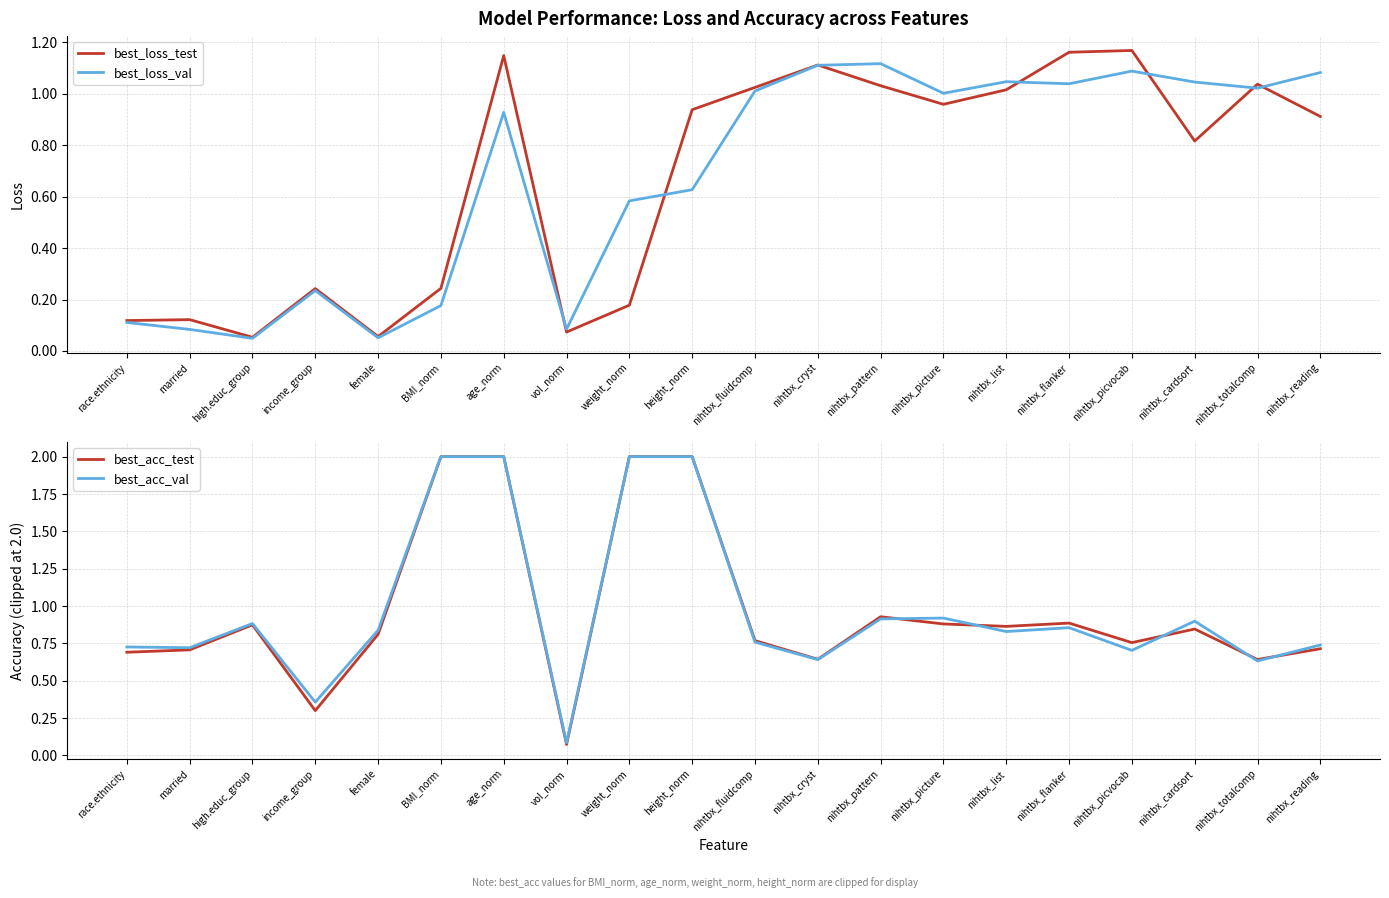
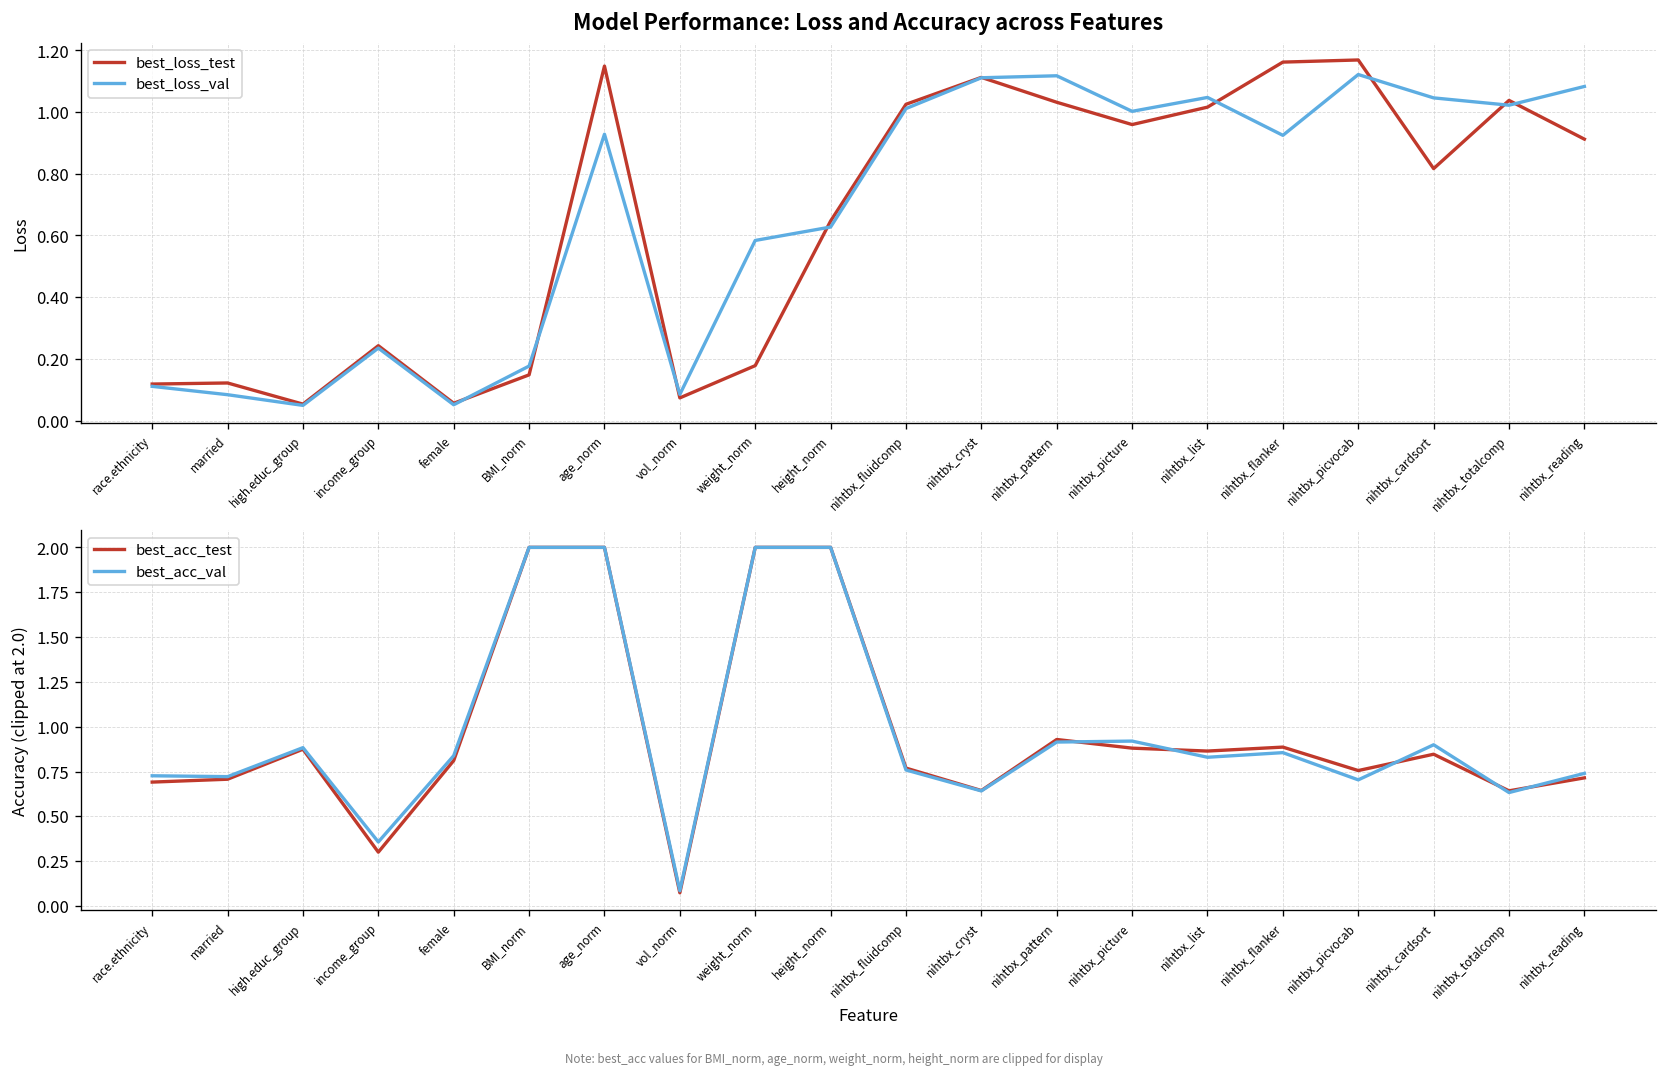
Model Performance: Loss and Accuracy across Features, best_loss_test, BMI_norm: 0.24 -> 0.15
Model Performance: Loss and Accuracy across Features, best_loss_test, height_norm: 0.94 -> 0.65
Model Performance: Loss and Accuracy across Features, best_loss_val, nihtbx_flanker: 1.04 -> 0.92
Model Performance: Loss and Accuracy across Features, best_loss_val, nihtbx_picvocab: 1.09 -> 1.12
